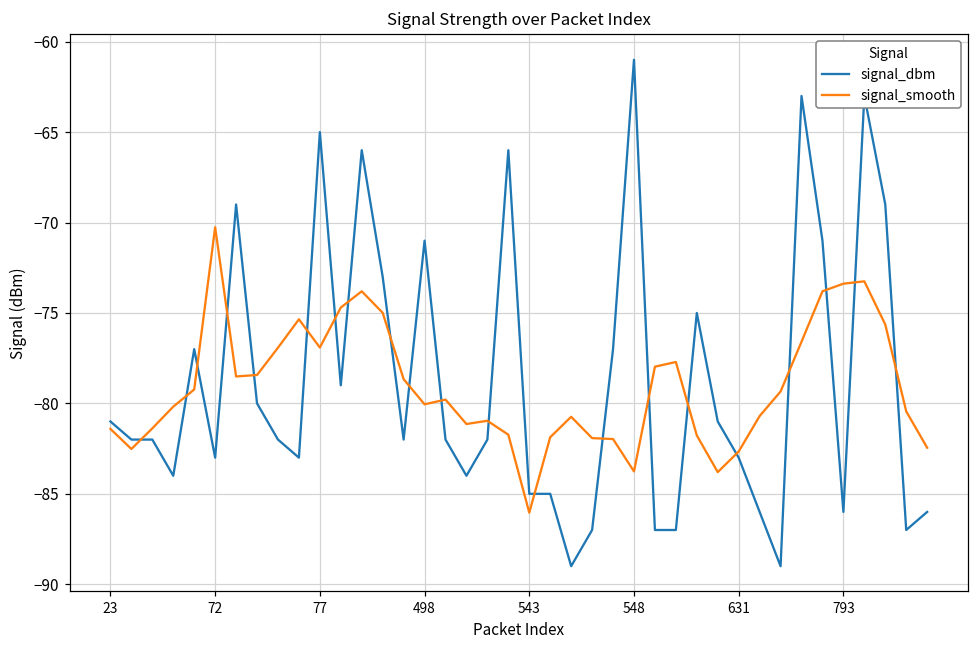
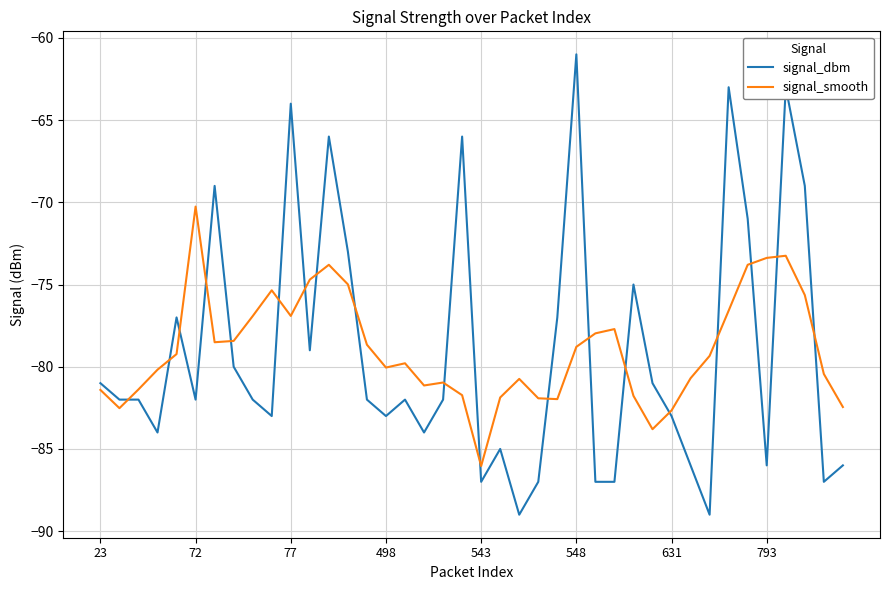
signal_dbm, 72: -83 -> -82
signal_dbm, 77: -65 -> -64
signal_dbm, 498: -71 -> -83
signal_dbm, 543: -85 -> -87
signal_smooth, 548: -83.8 -> -78.8
